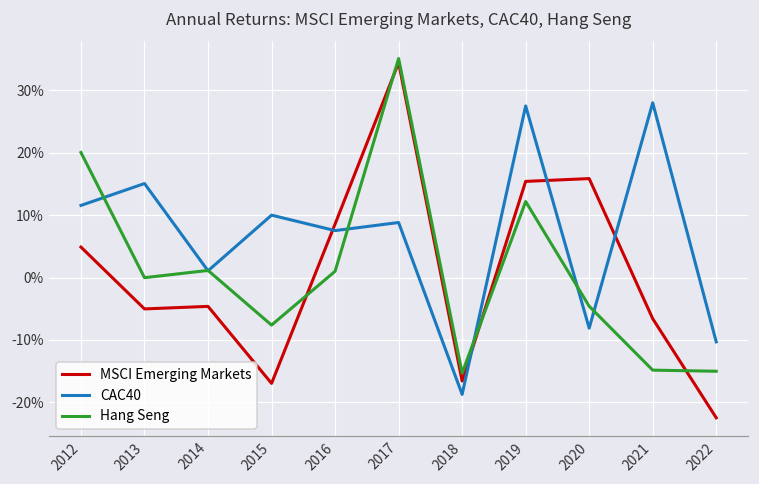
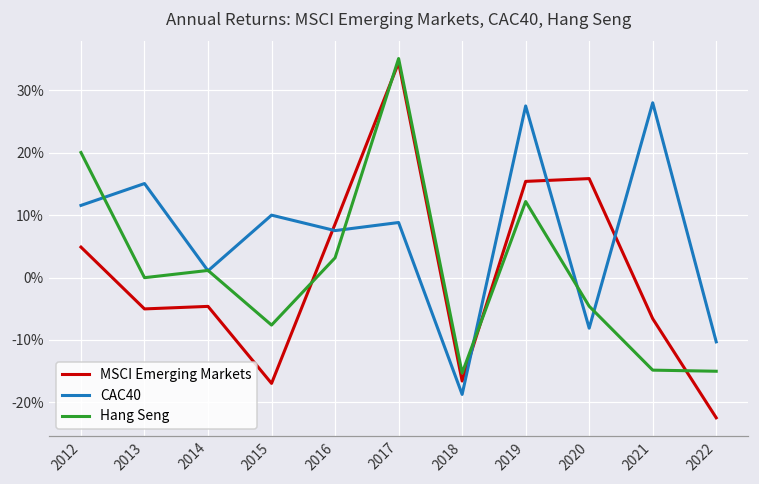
Hang Seng, 2016: 1% -> 3%
